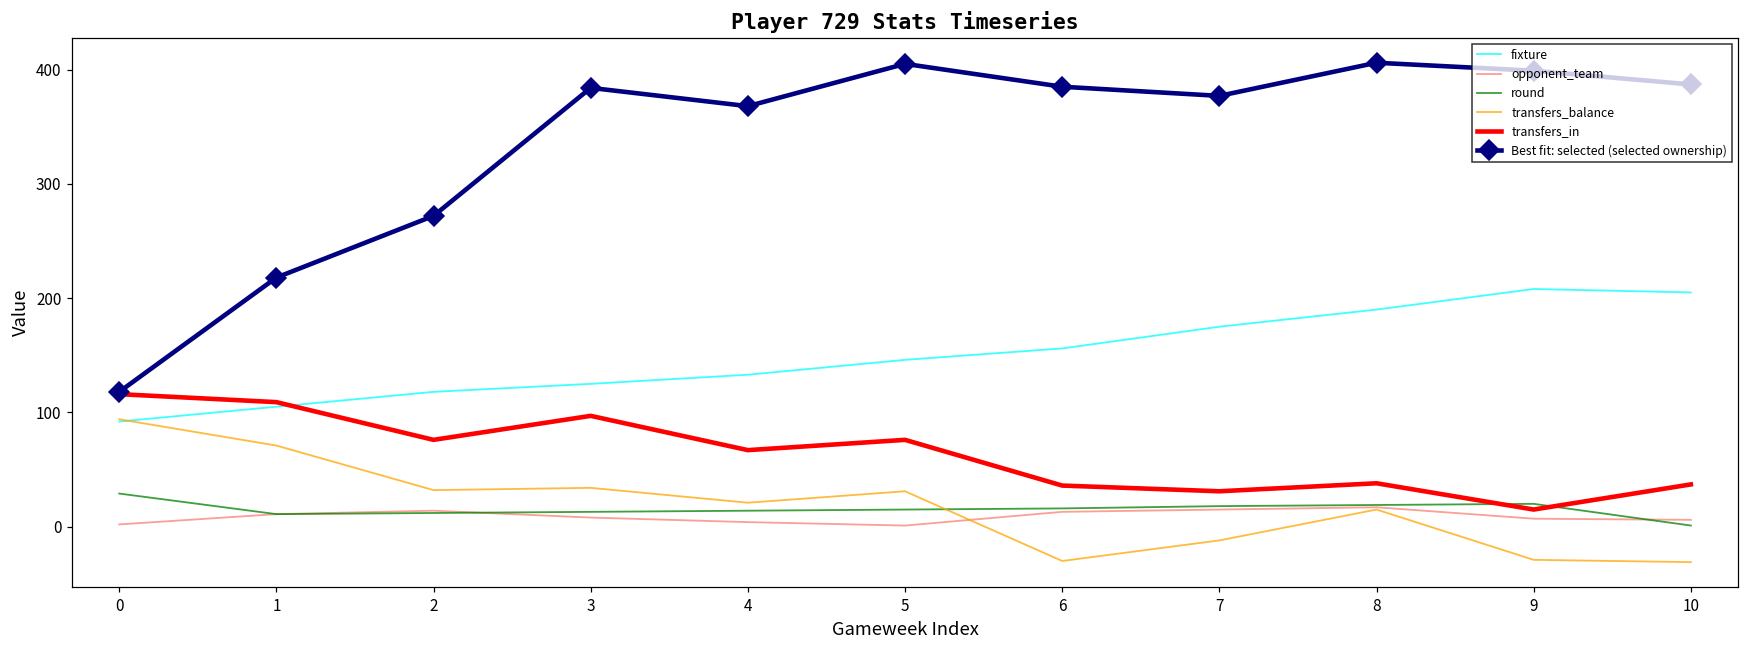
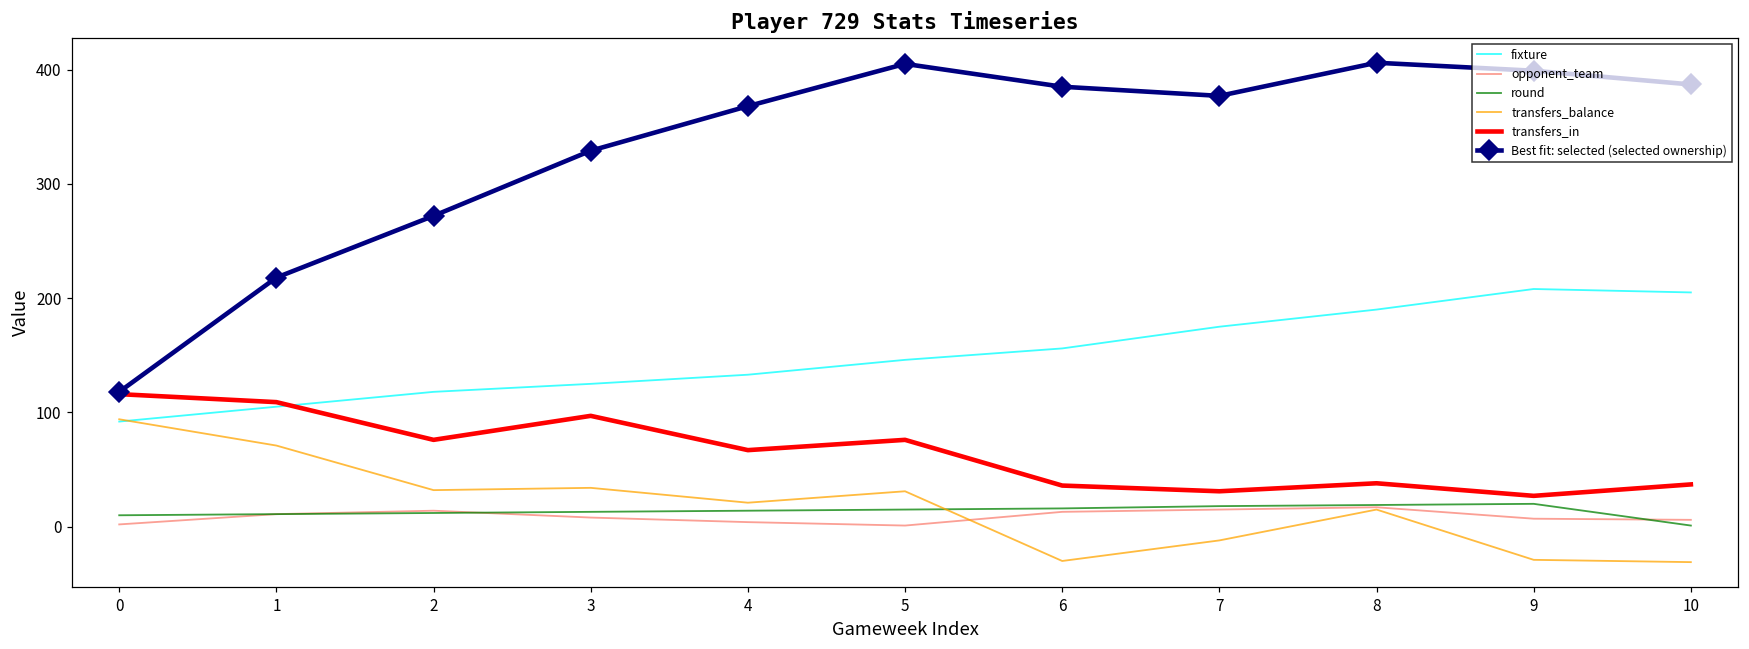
round, 0: 29 -> 10
Best fit: selected (selected ownership), 3: 384 -> 329
transfers_in, 9: 15 -> 27
